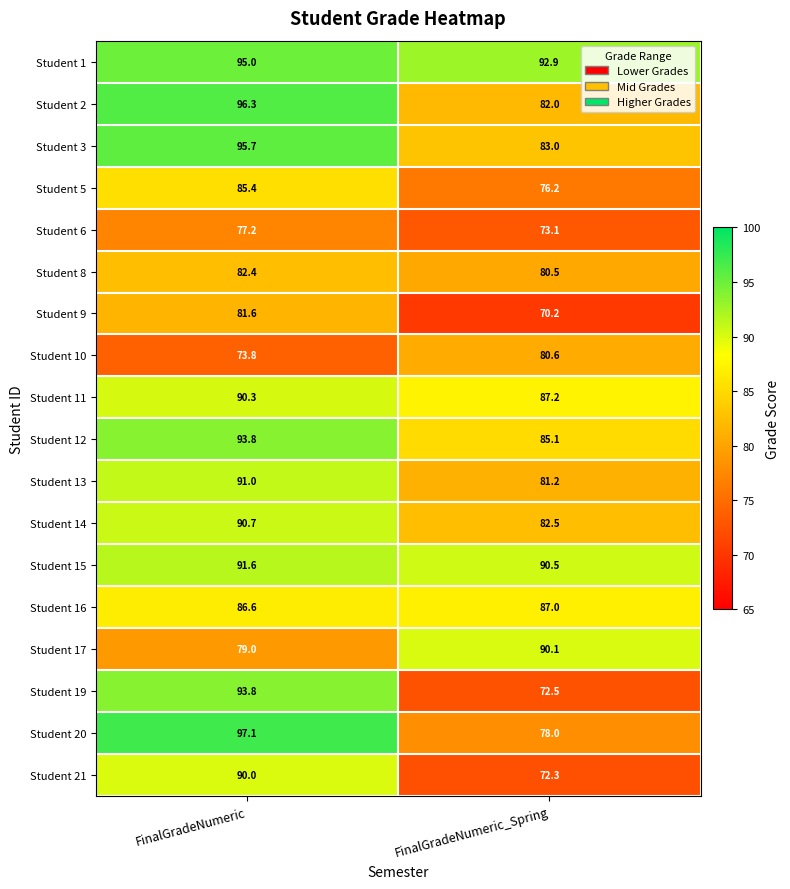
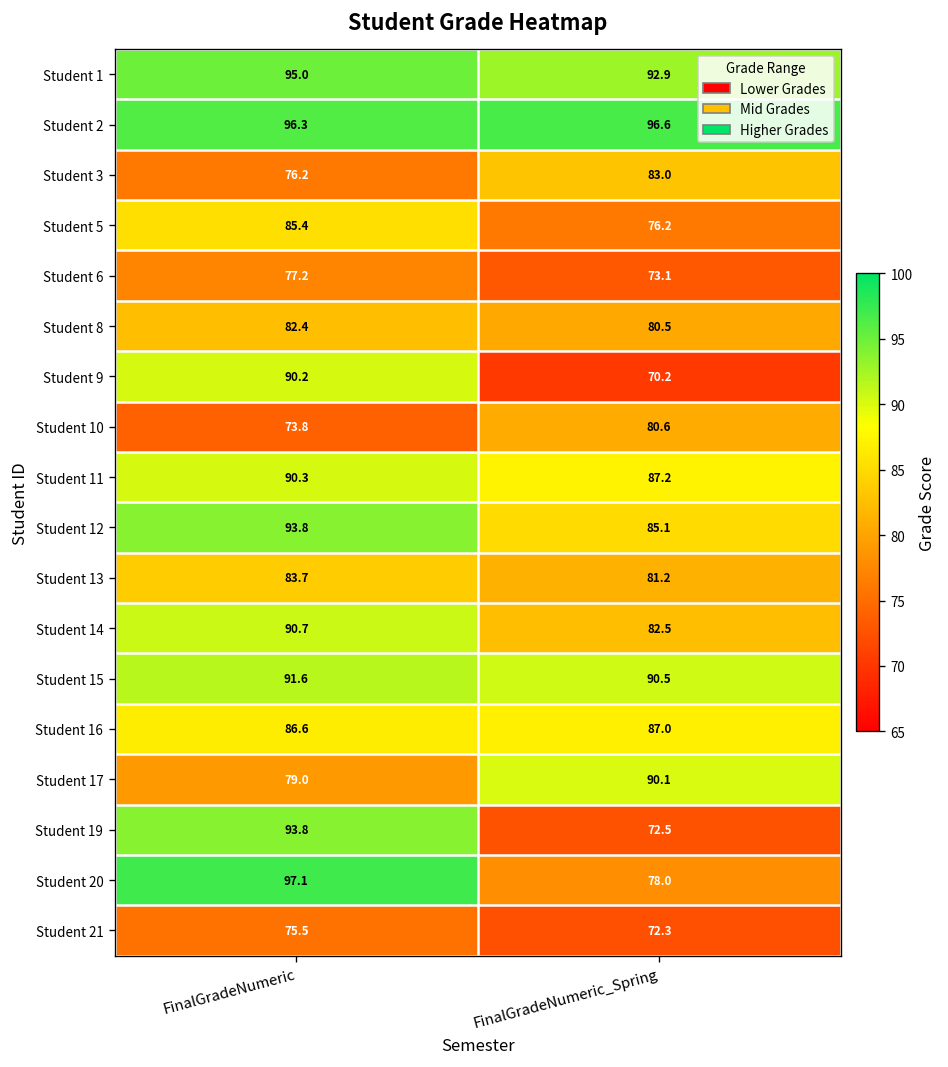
Student 2, FinalGradeNumeric_Spring: 82.0 -> 96.6
Student 3, FinalGradeNumeric: 95.7 -> 76.2
Student 9, FinalGradeNumeric: 81.6 -> 90.2
Student 13, FinalGradeNumeric: 91.0 -> 83.7
Student 21, FinalGradeNumeric: 90.0 -> 75.5
